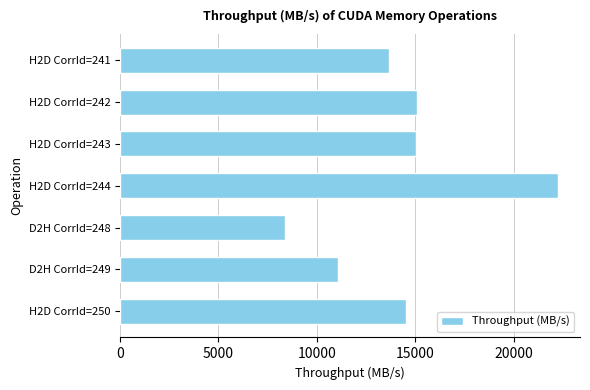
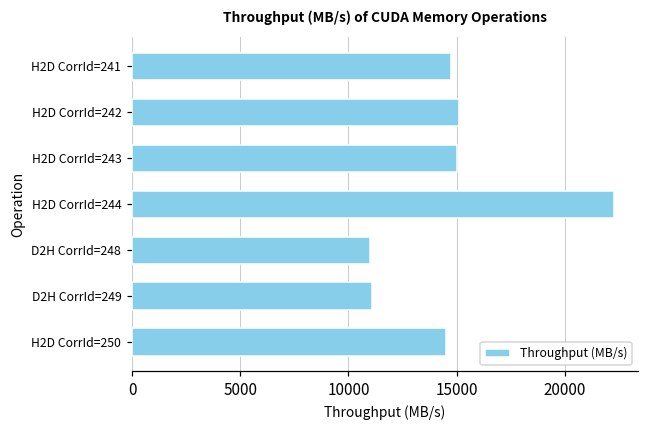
H2D CorrId=241: 13700 -> 14700
D2H CorrId=248: 8400 -> 11000
